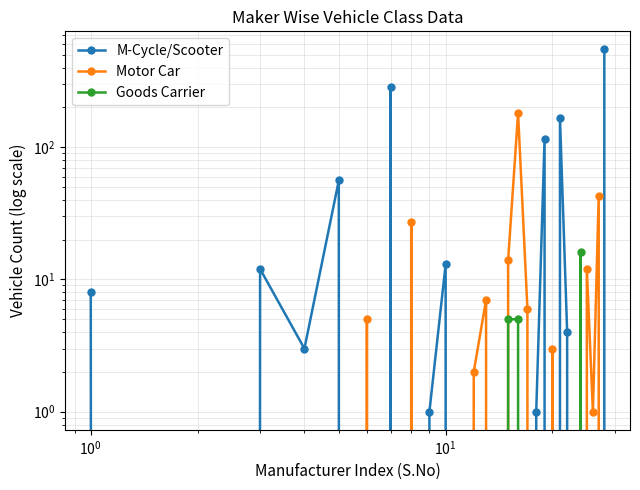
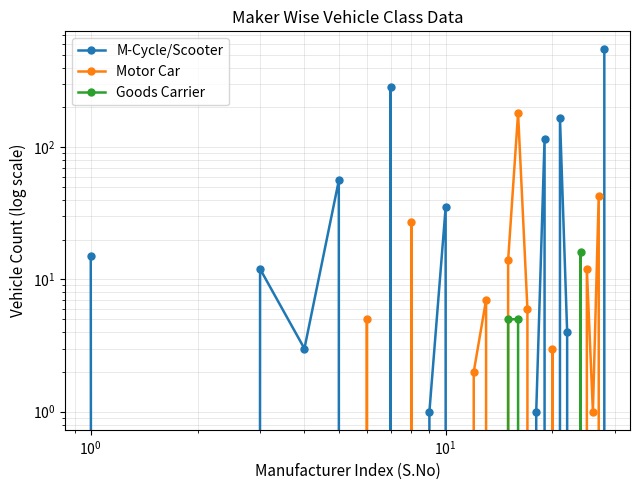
M-Cycle/Scooter, 10^0: 8 -> 15
M-Cycle/Scooter, 10^1: 13 -> 35
